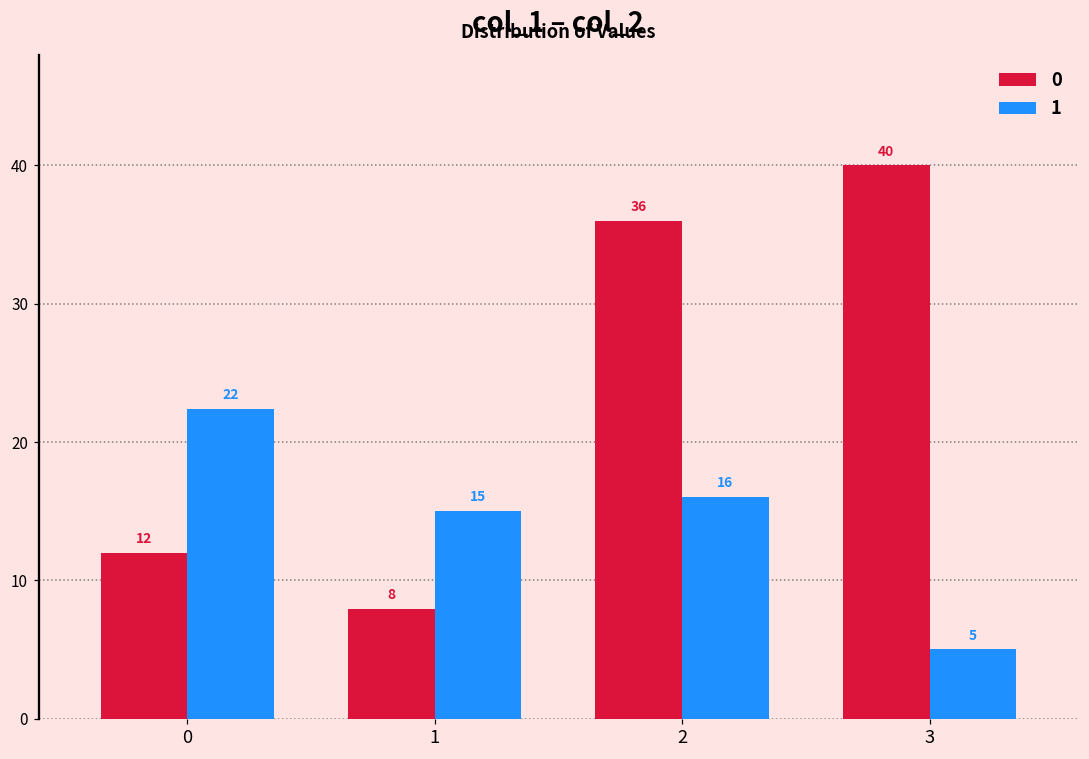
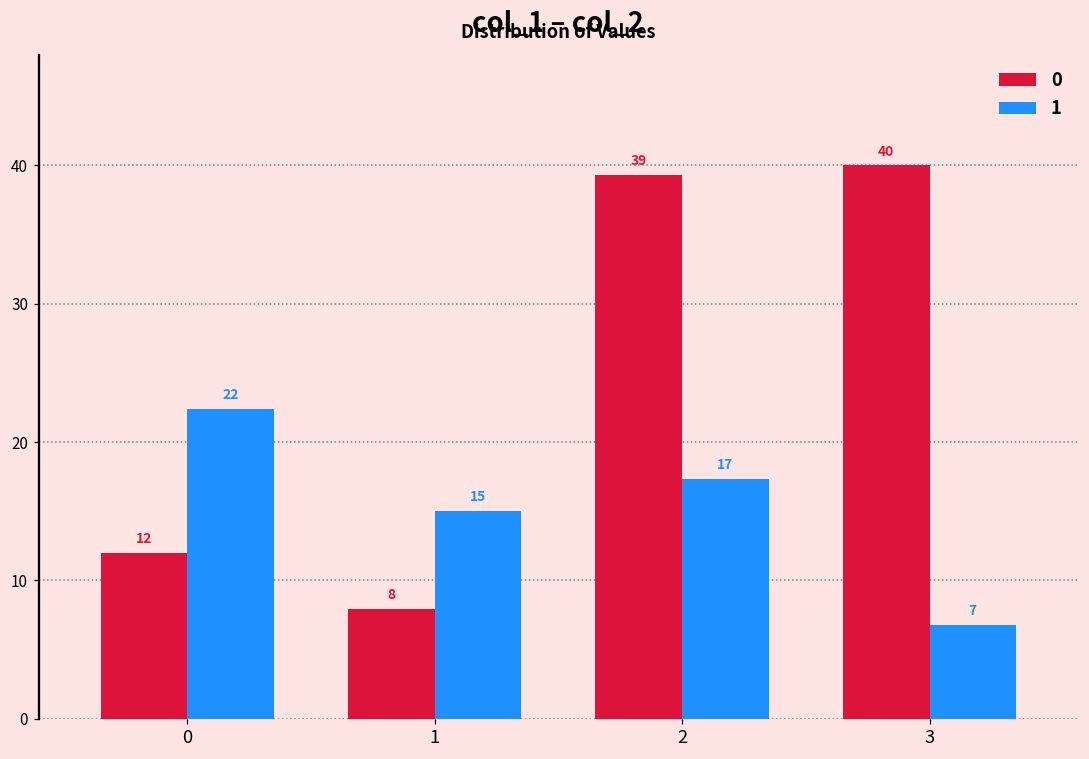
0, 2: 36 -> 39
1, 2: 16 -> 17
1, 3: 5 -> 7
